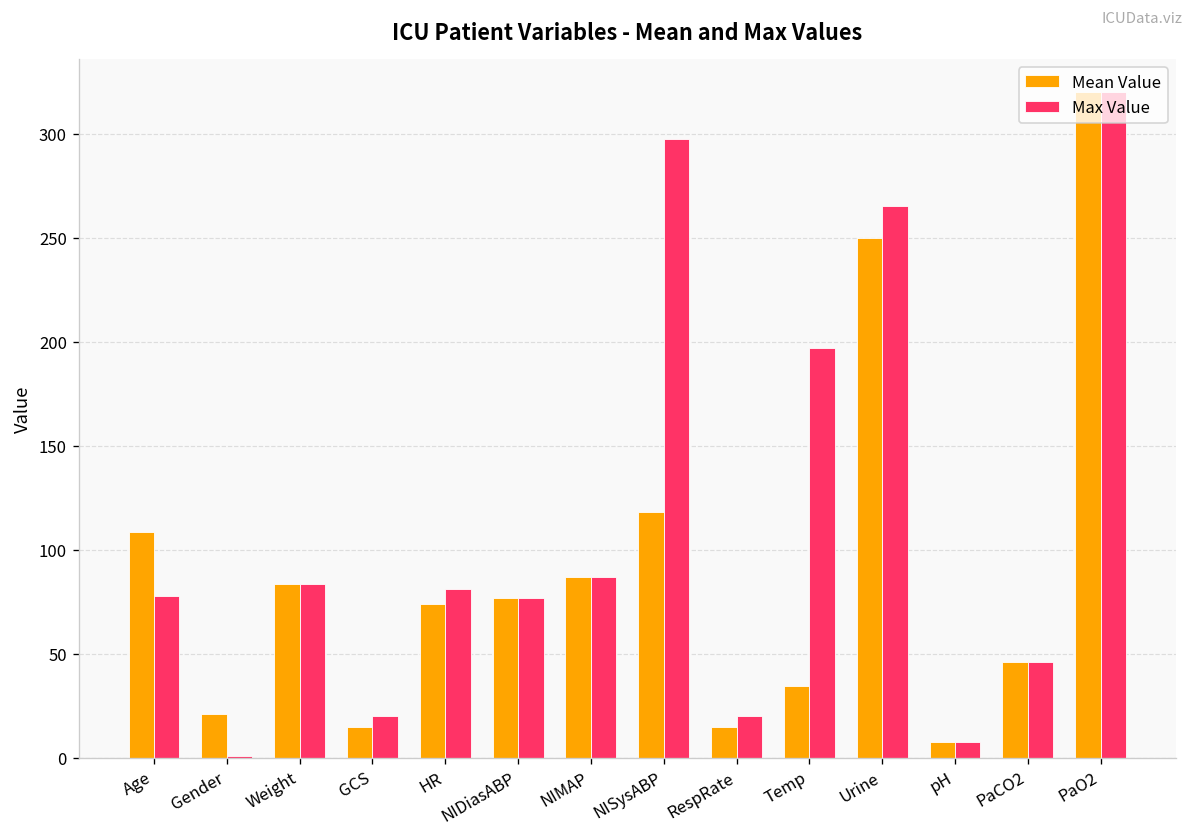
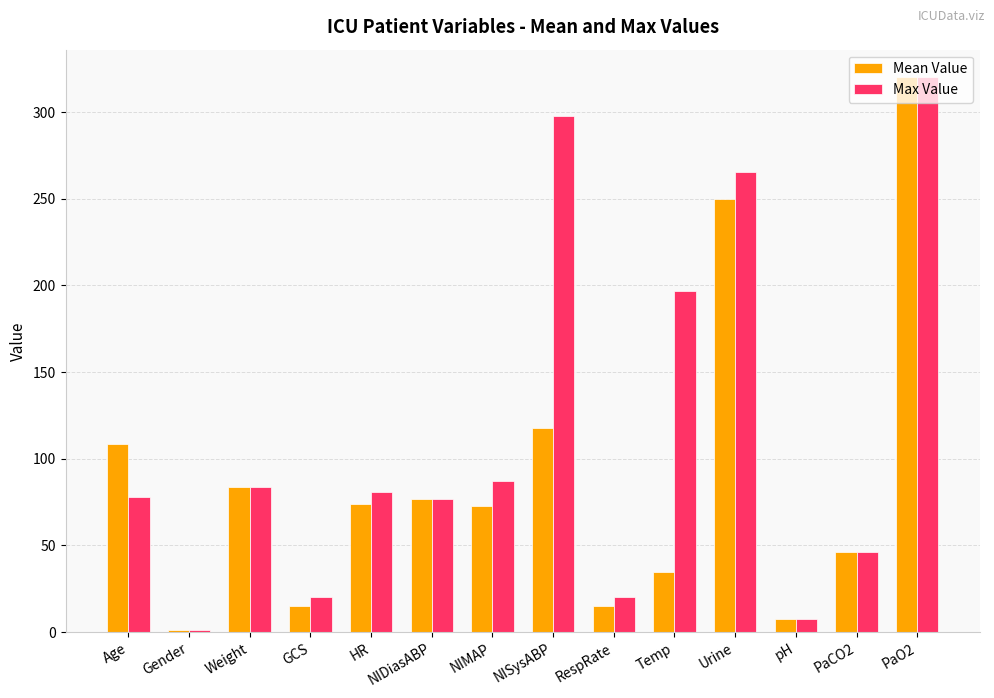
Mean Value, Gender: 21 -> 1
Mean Value, NIMAP: 87 -> 73
